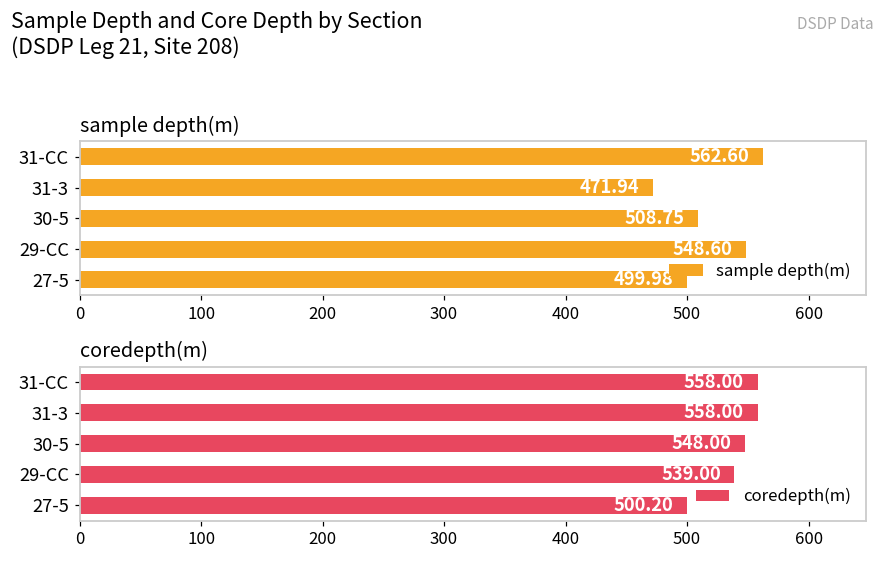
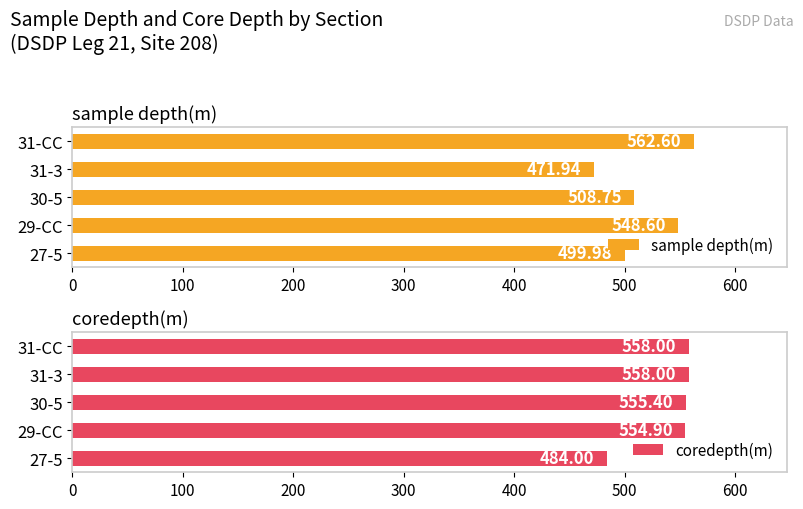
coredepth(m), 30-5: 548.00 -> 555.40
coredepth(m), 29-CC: 539.00 -> 554.90
coredepth(m), 27-5: 500.20 -> 484.00
